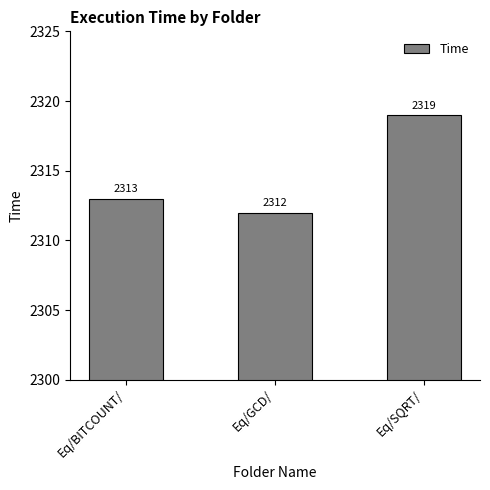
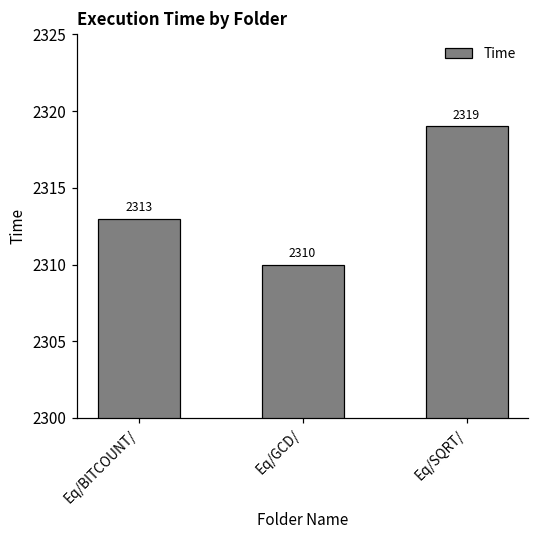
Eq/GCD/: 2312 -> 2310
